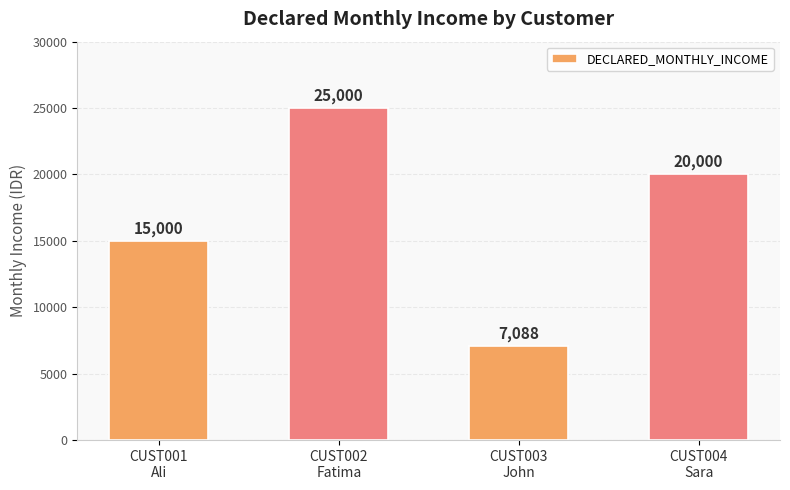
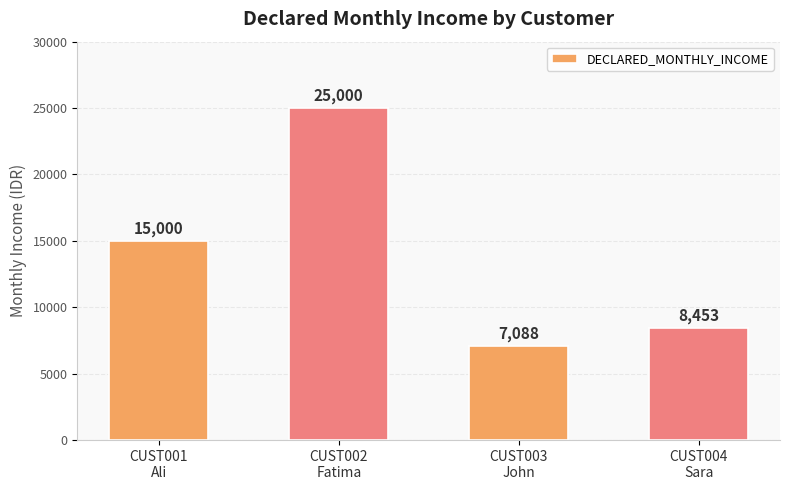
CUST004 Sara: 20,000 -> 8,453
